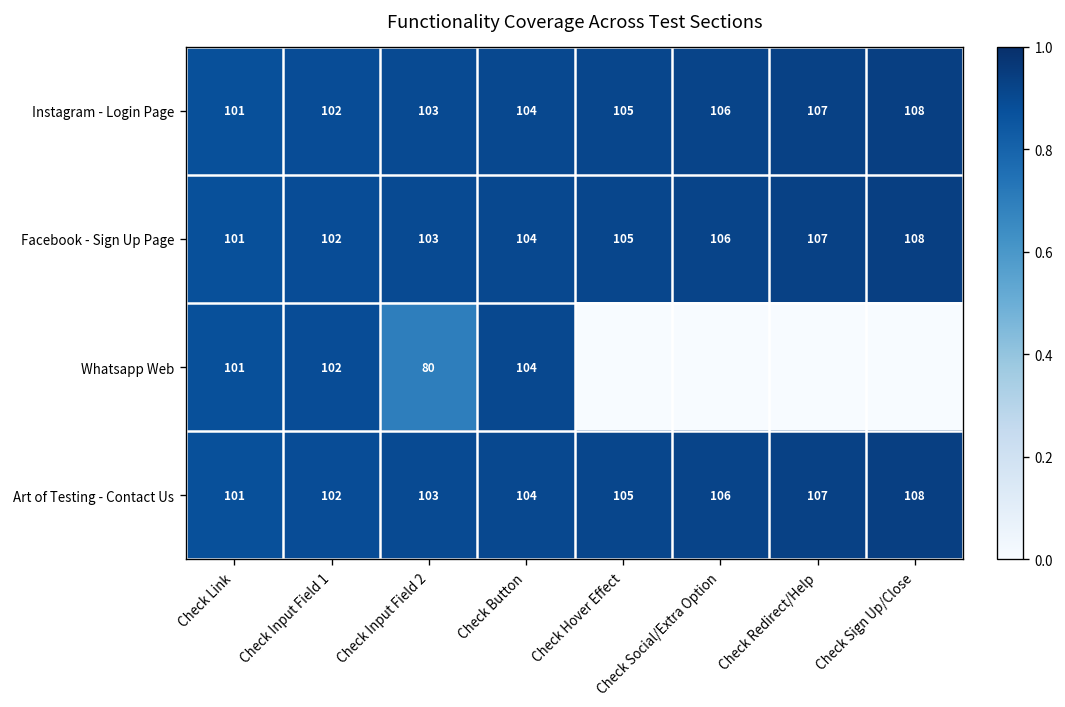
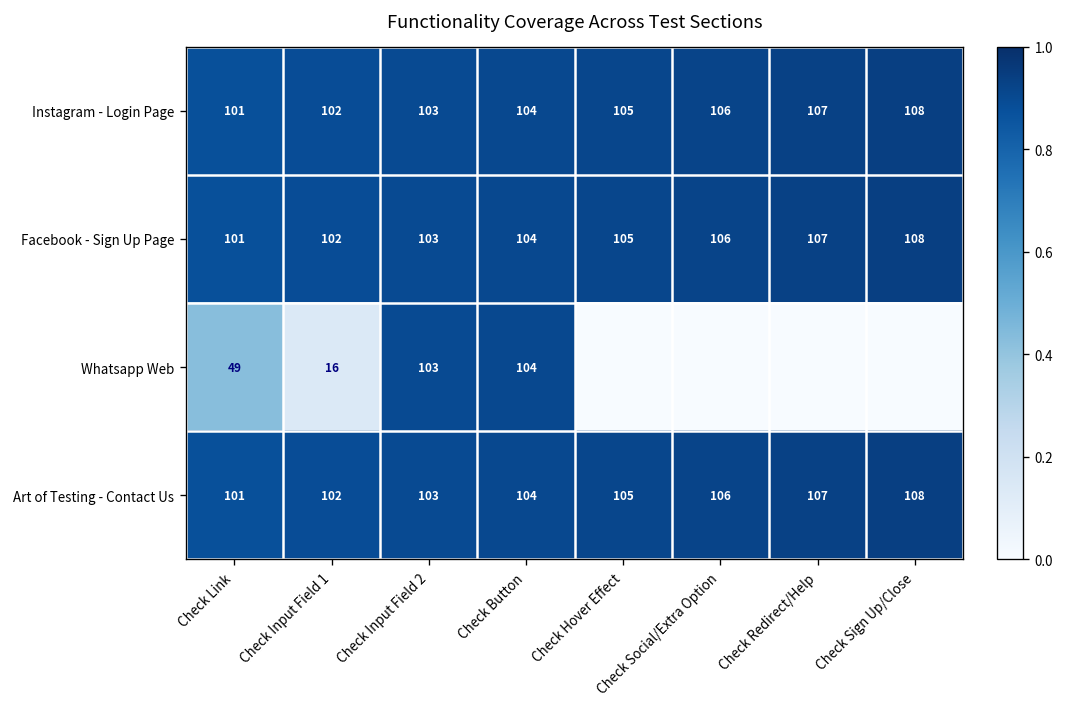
Whatsapp Web, Check Link: 101 -> 49
Whatsapp Web, Check Input Field 1: 102 -> 16
Whatsapp Web, Check Input Field 2: 80 -> 103
